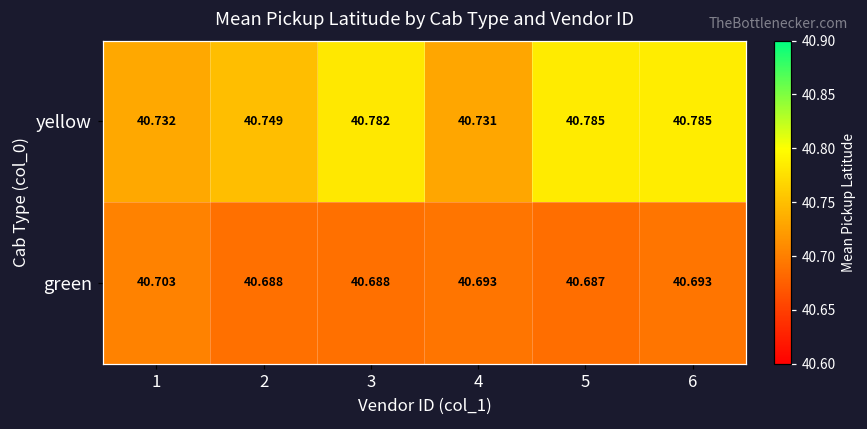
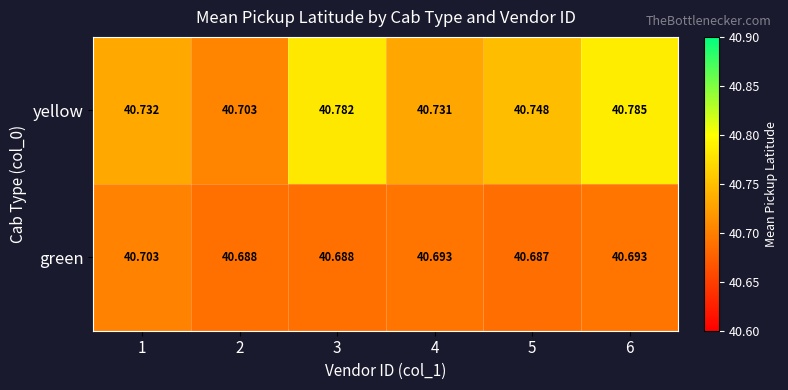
yellow, 2: 40.749 -> 40.703
yellow, 5: 40.785 -> 40.748
